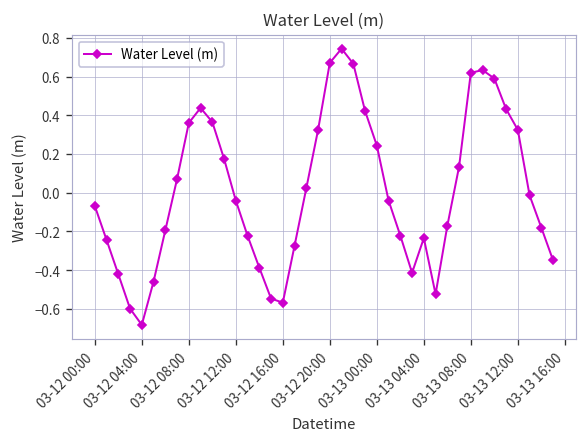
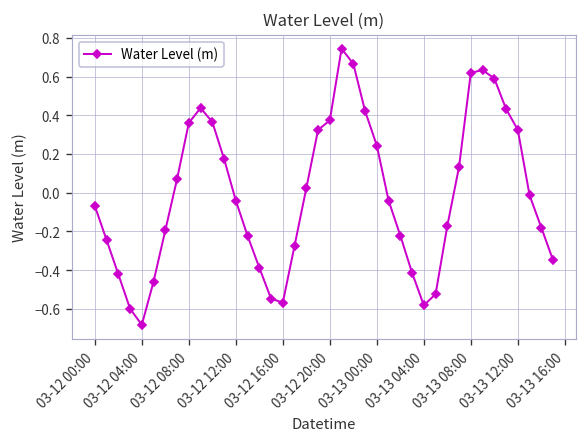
03-12 20:00: 0.67 -> 0.37
03-13 04:00: -0.23 -> -0.58
